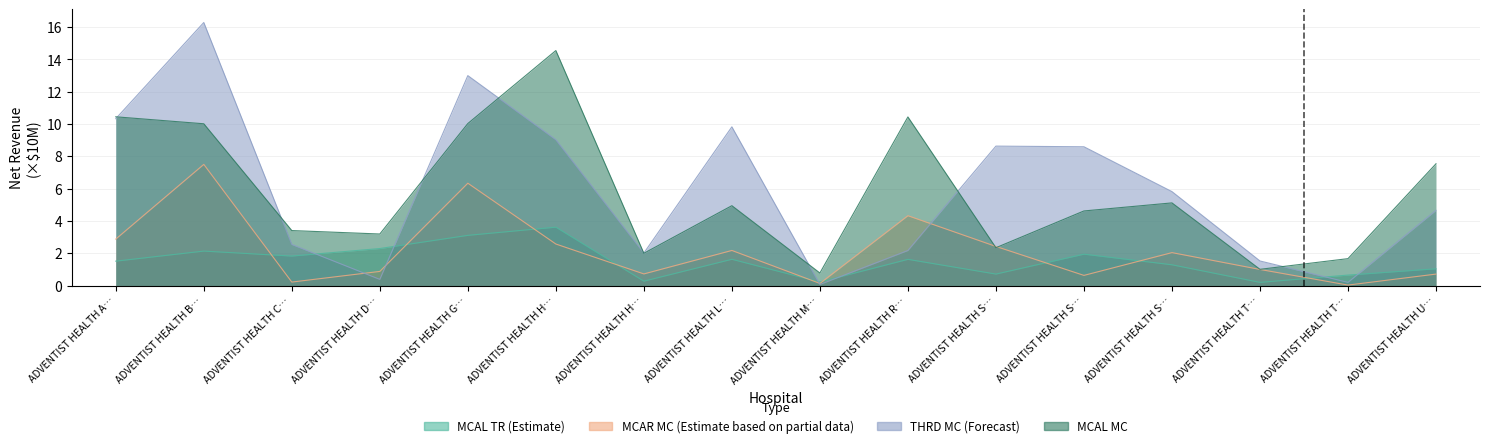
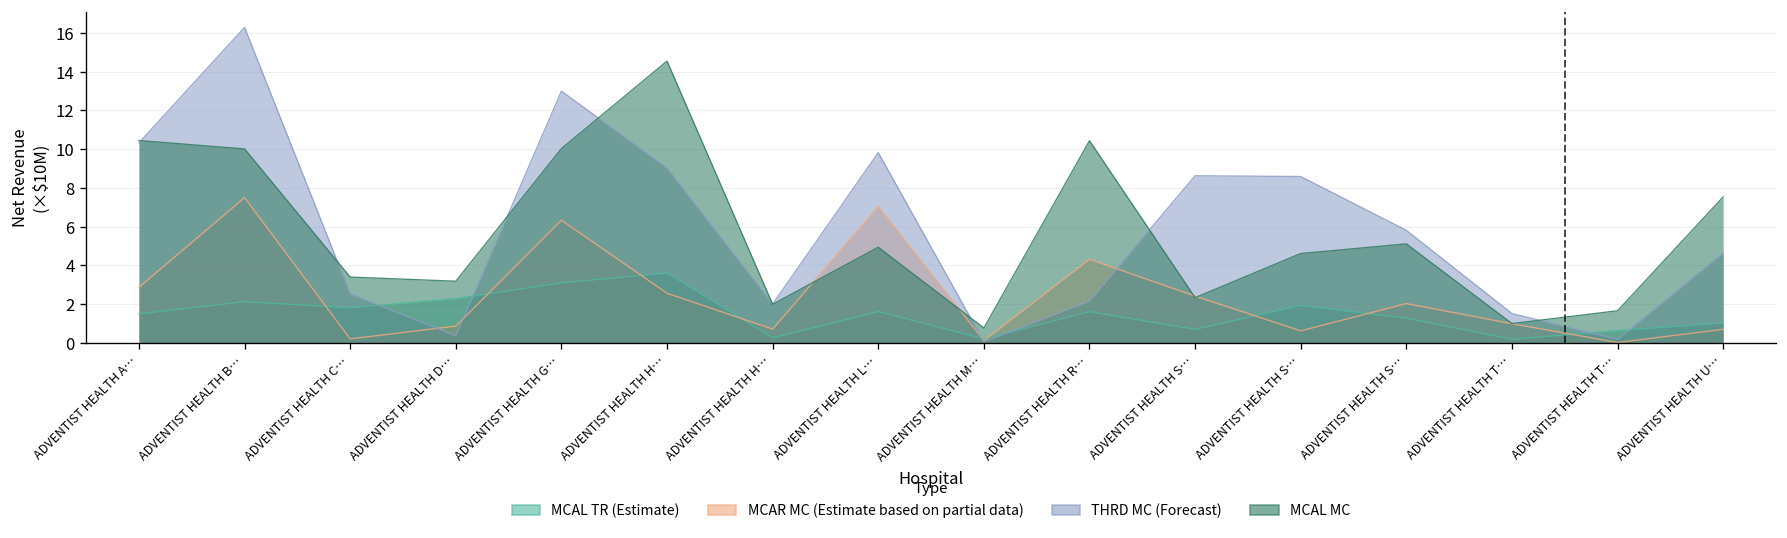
MCAR MC (Estimate based on partial data), ADVENTIST HEALTH L…: 2.2 -> 7.0
